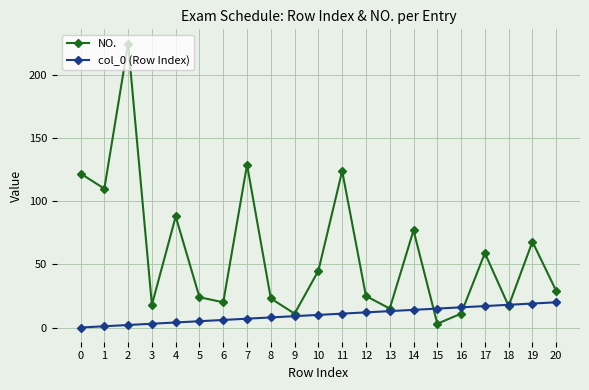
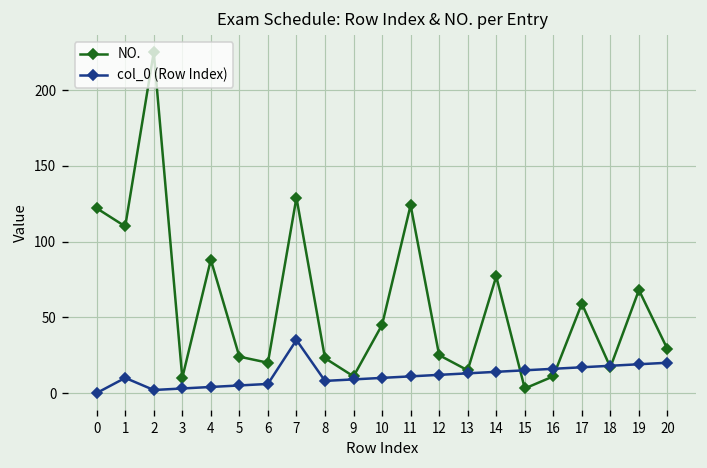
col_0 (Row Index), 1: 1 -> 10
NO., 3: 18 -> 10
col_0 (Row Index), 7: 7 -> 35
